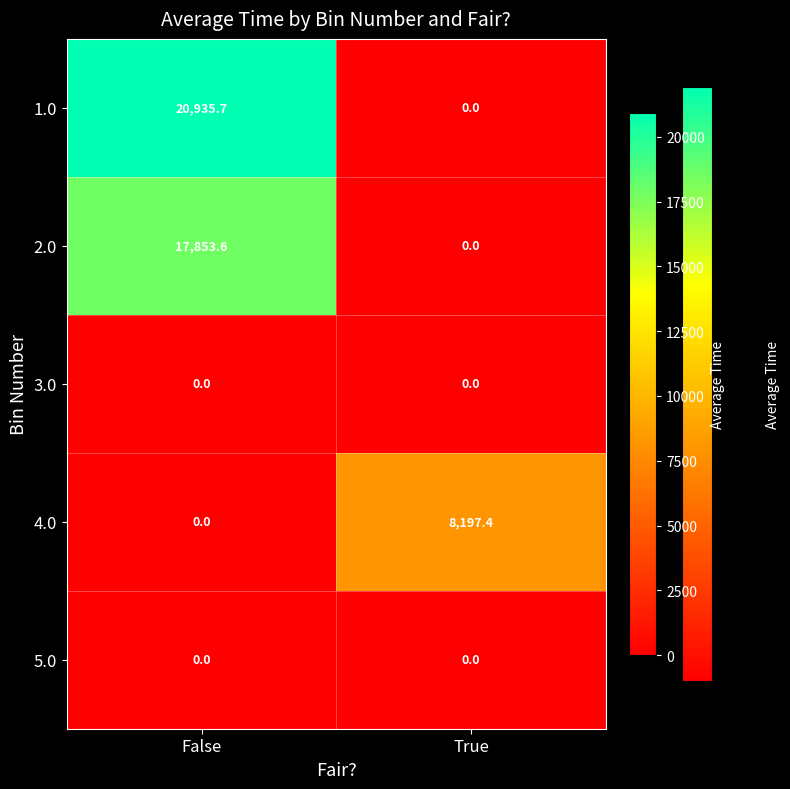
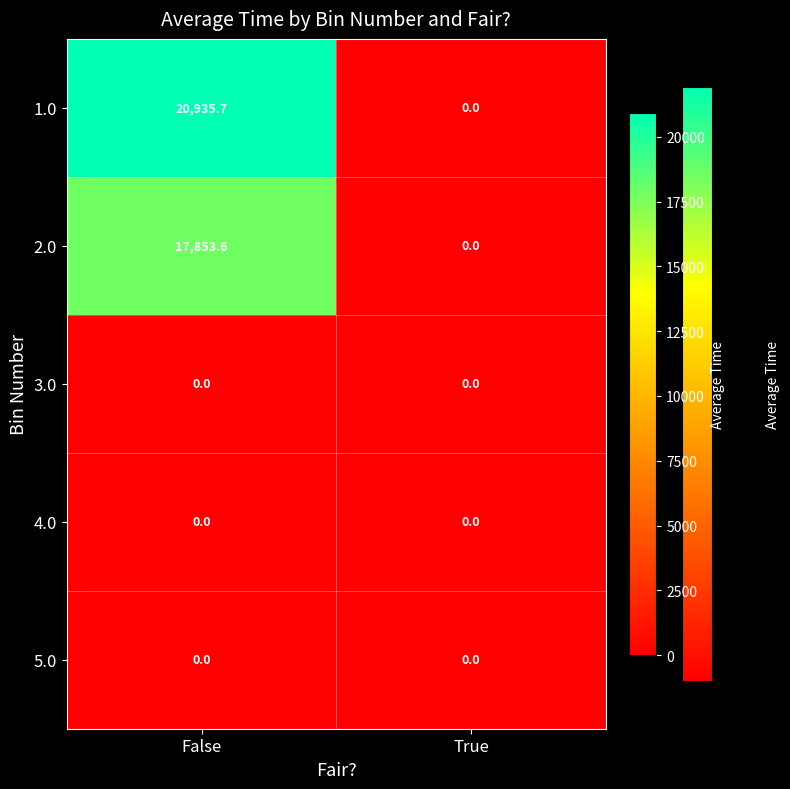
4.0, True: 8,197.4 -> 0.0
